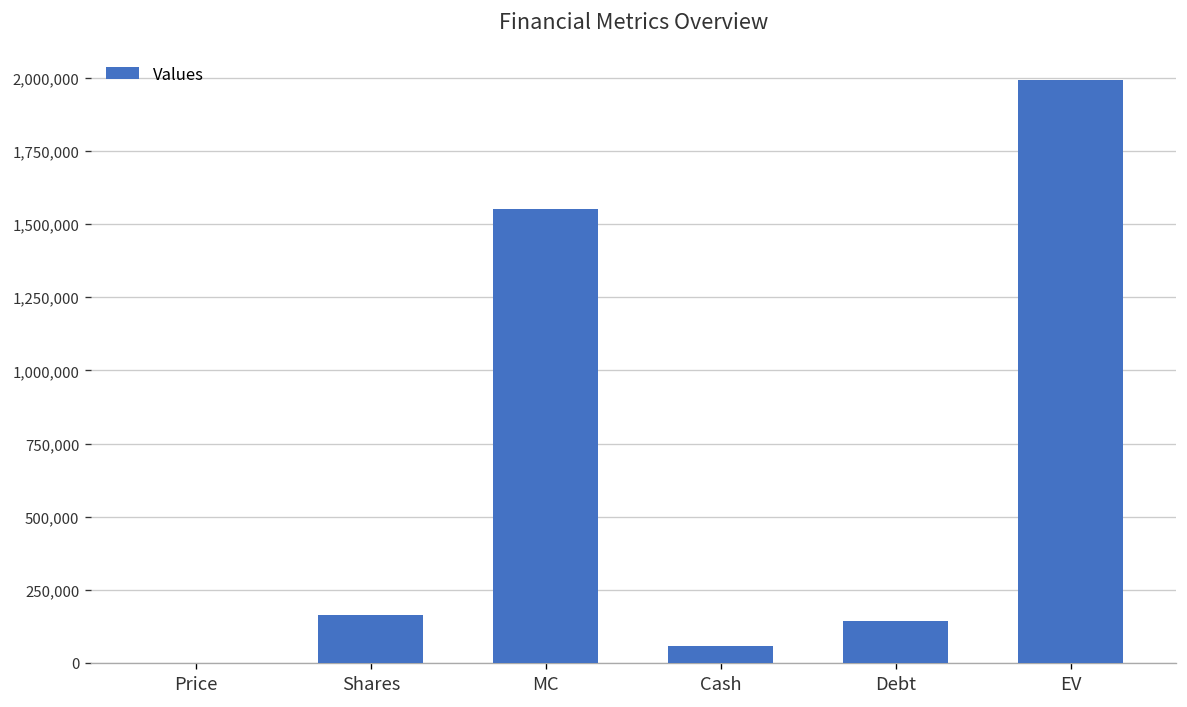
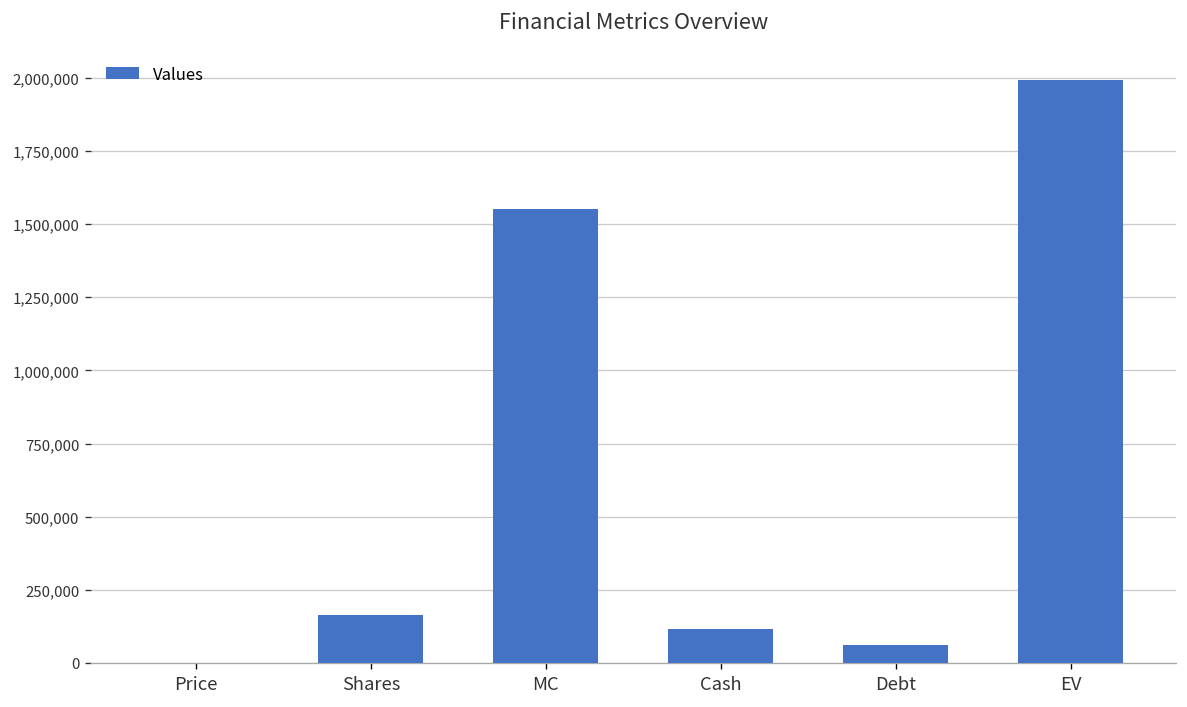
Cash: 60,000 -> 120,000
Debt: 140,000 -> 60,000
